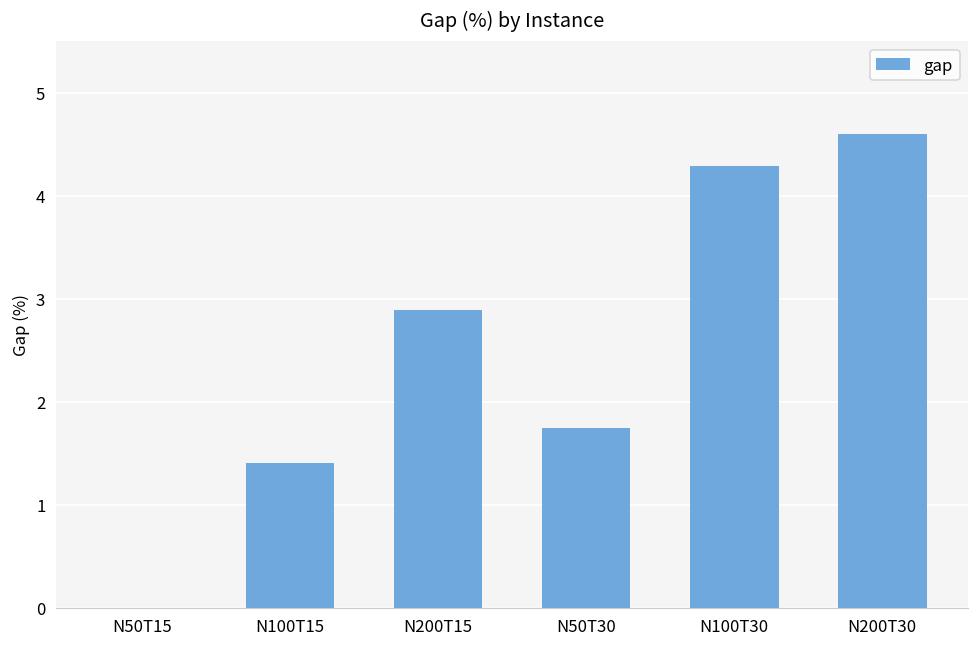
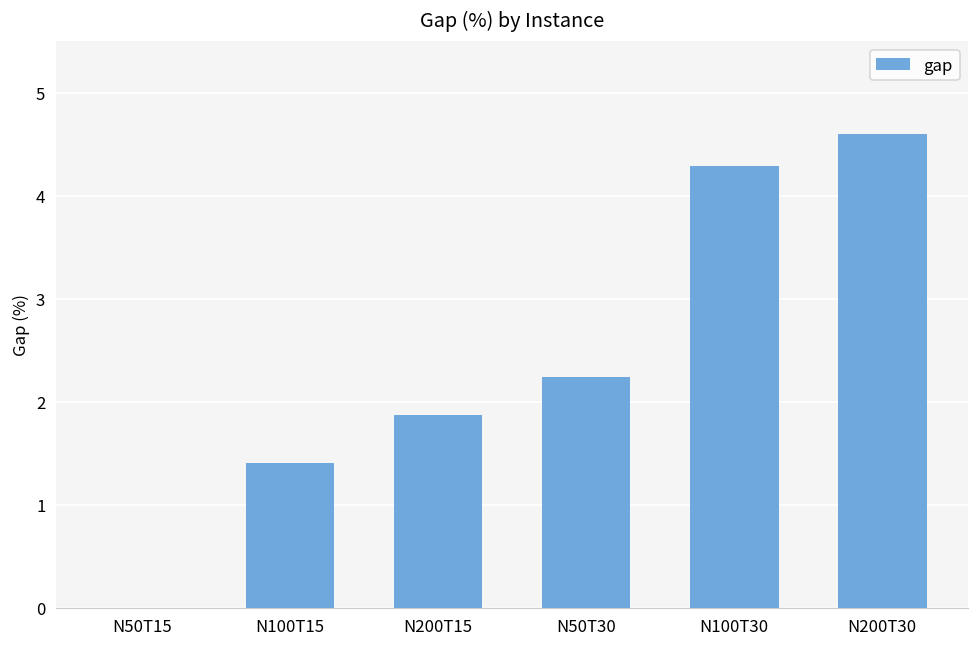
N200T15: 2.9 -> 1.9
N50T30: 1.7 -> 2.2
